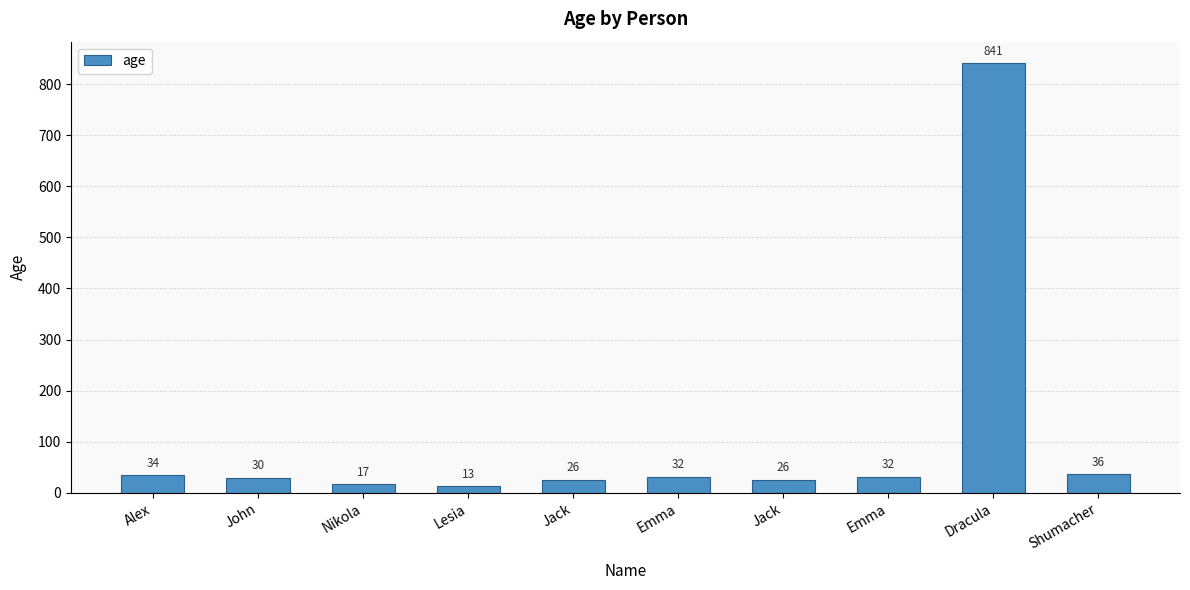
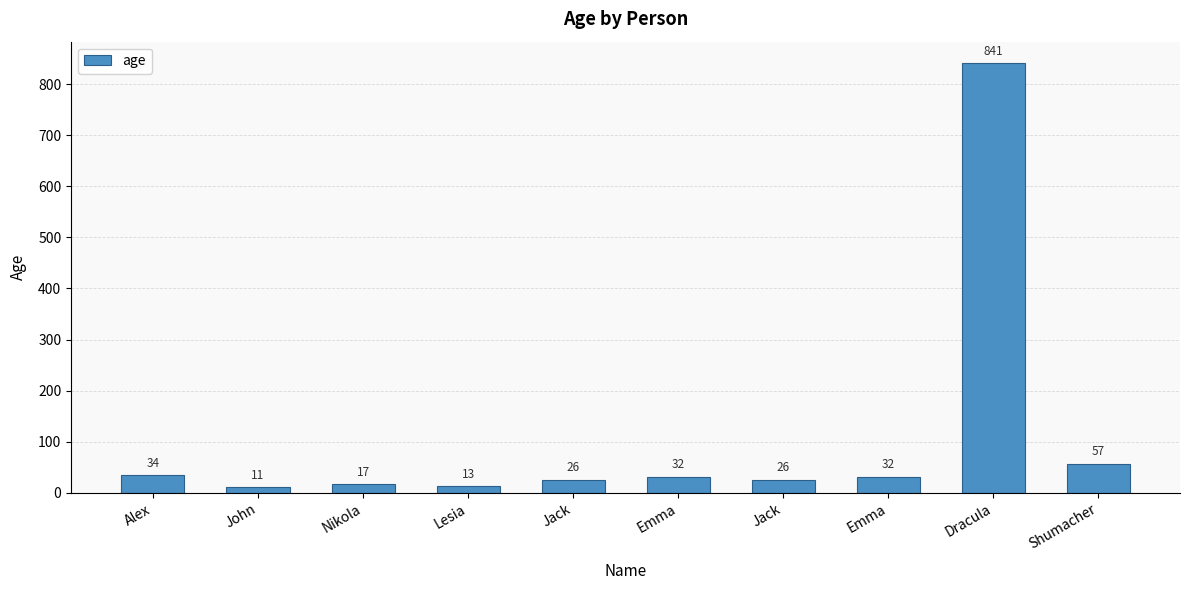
John: 30 -> 11
Shumacher: 36 -> 57
